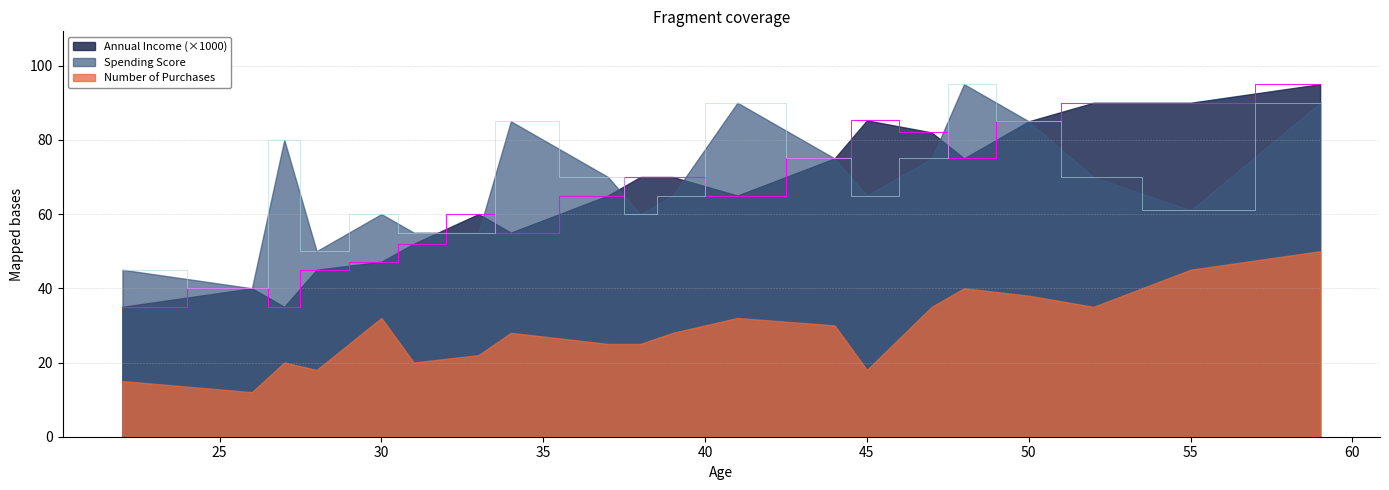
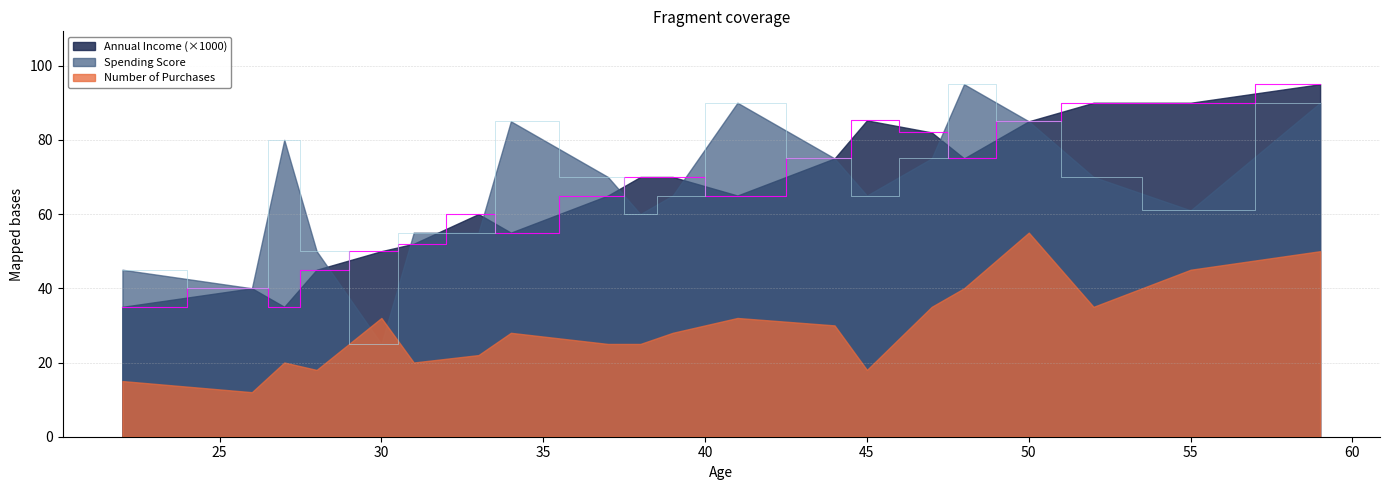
Annual Income (×1000), 30: 47 -> 50
Spending Score, 30: 60 -> 25
Number of Purchases, 50: 38 -> 55
